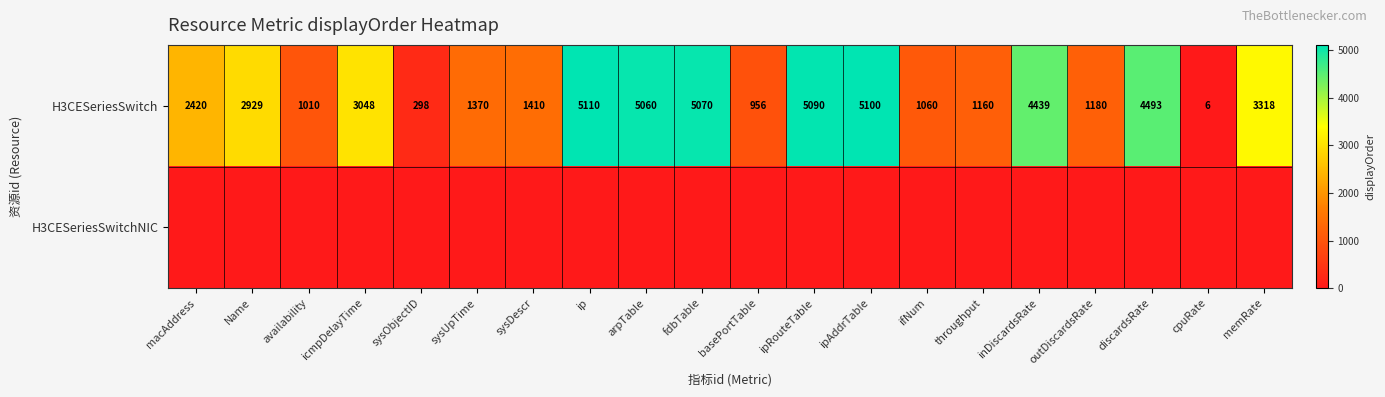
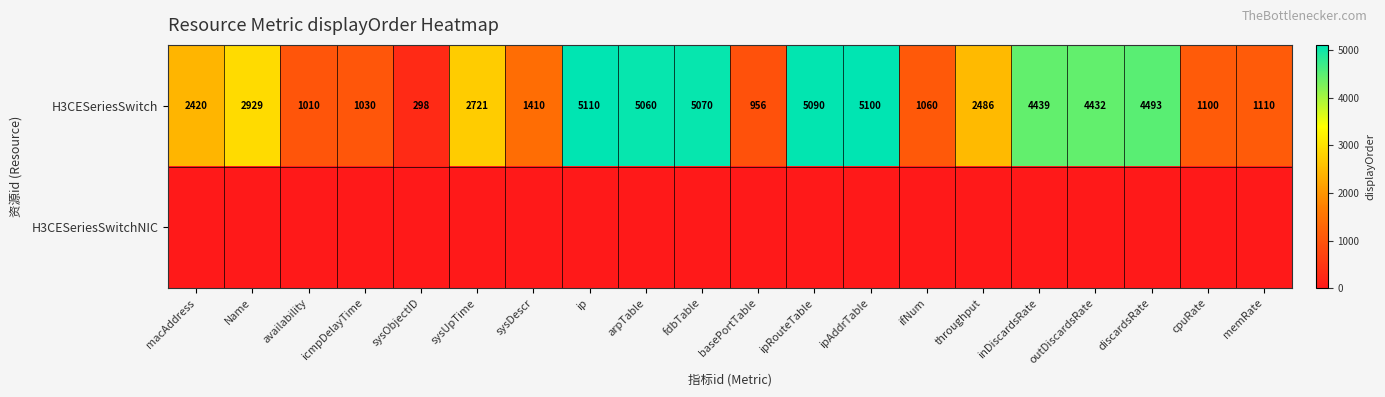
H3CESeriesSwitch, icmpDelayTime: 3048 -> 1030
H3CESeriesSwitch, sysUpTime: 1370 -> 2721
H3CESeriesSwitch, throughput: 1160 -> 2486
H3CESeriesSwitch, outDiscardsRate: 1180 -> 4432
H3CESeriesSwitch, cpuRate: 6 -> 1100
H3CESeriesSwitch, memRate: 3318 -> 1110
